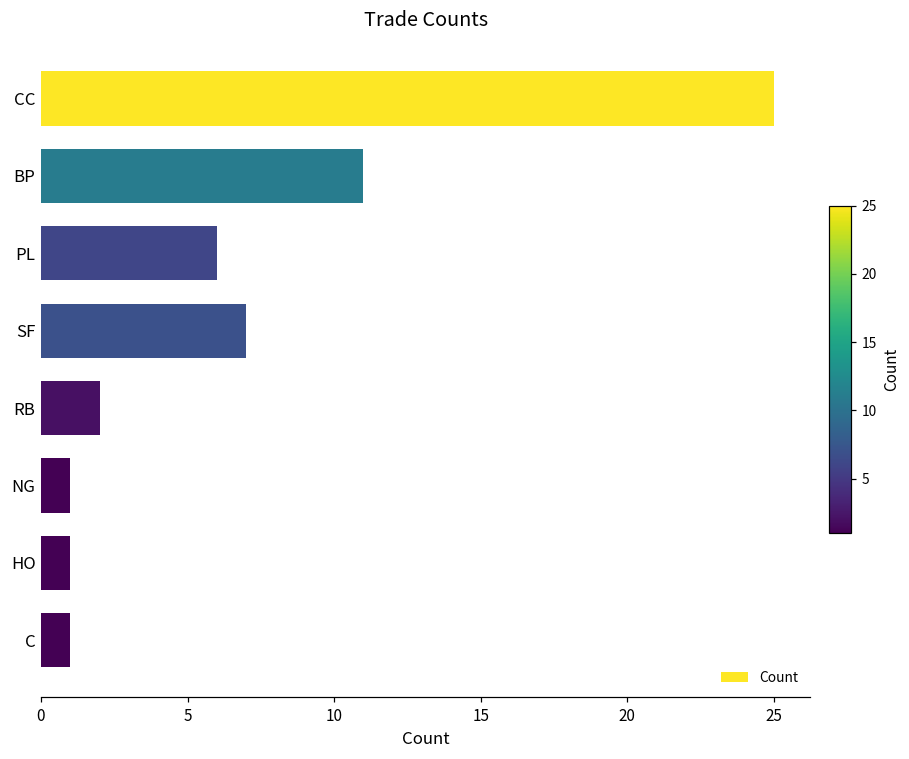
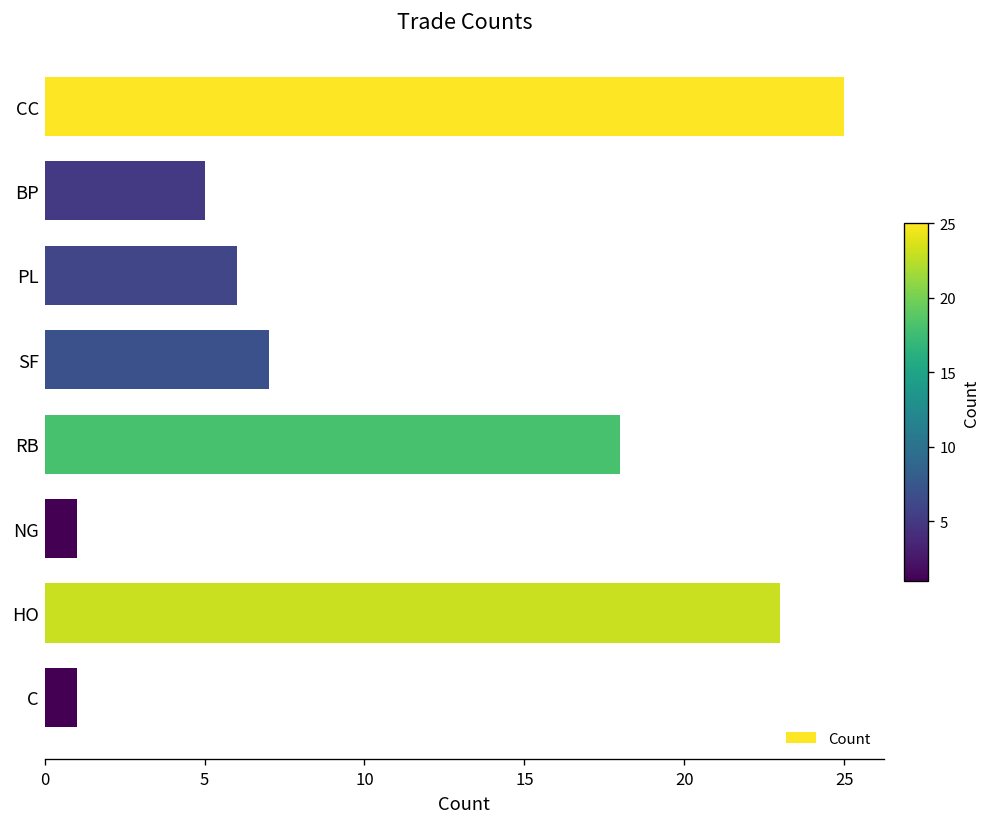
BP: 11 -> 5
RB: 2 -> 18
HO: 1 -> 23
